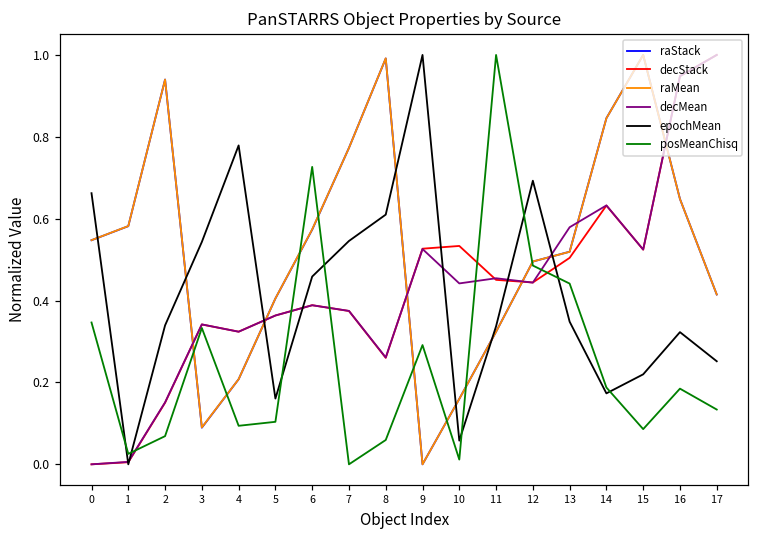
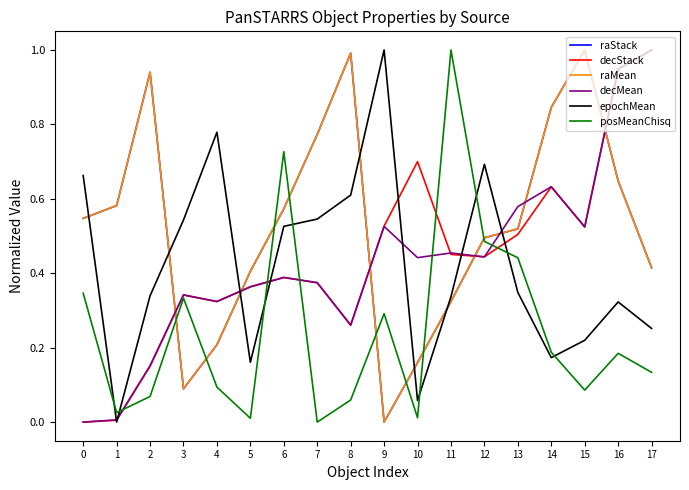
posMeanChisq, 5: 0.10 -> 0.01
epochMean, 6: 0.46 -> 0.53
decStack, 10: 0.53 -> 0.70
